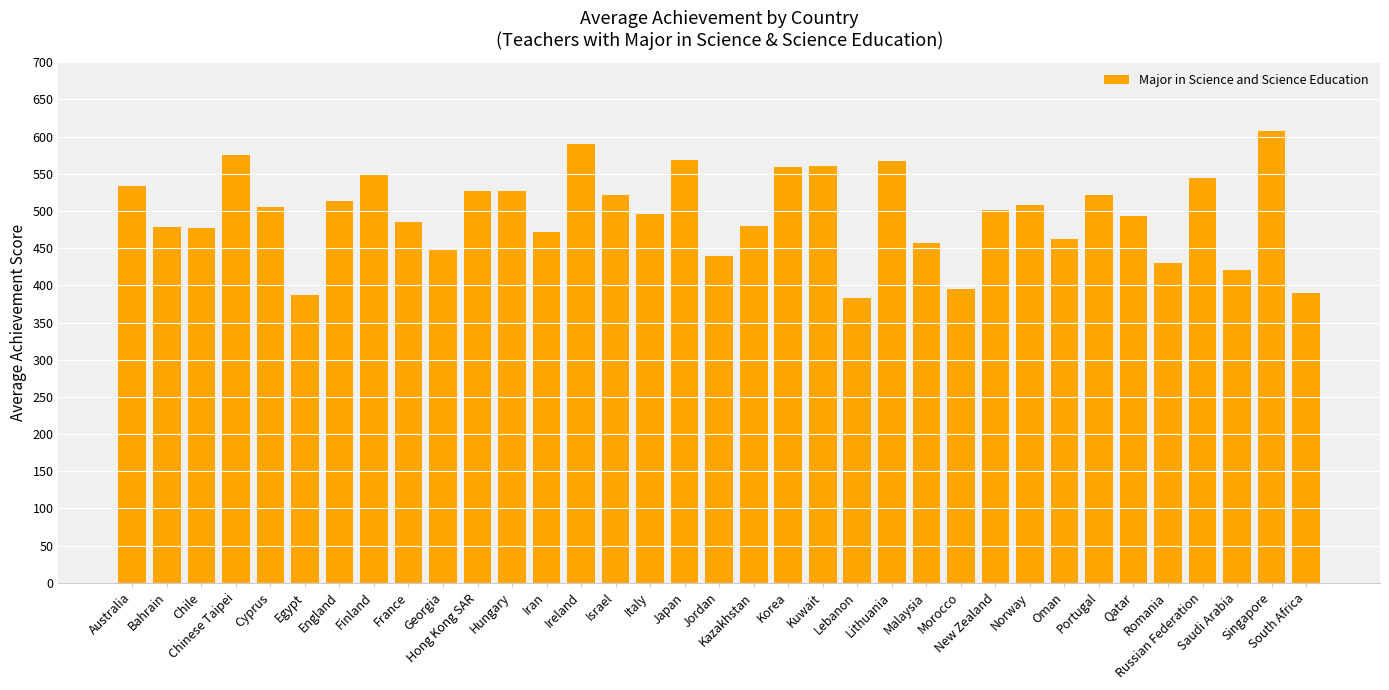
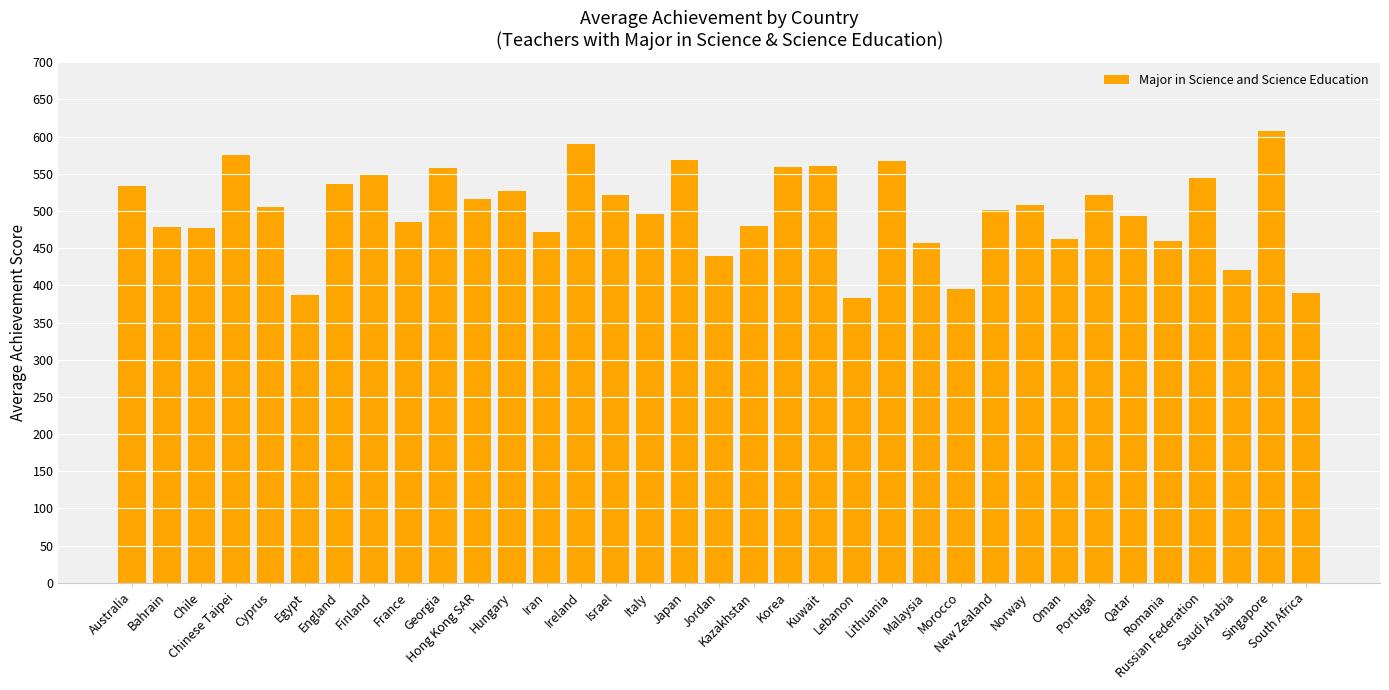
England: 510 -> 540
Georgia: 450 -> 560
Hong Kong SAR: 530 -> 520
Romania: 430 -> 460
